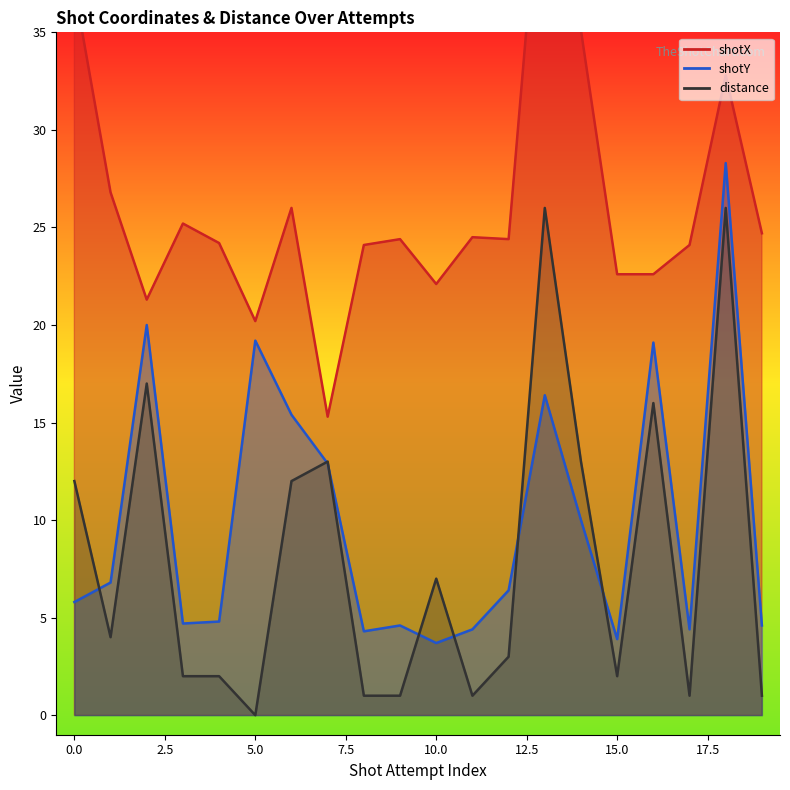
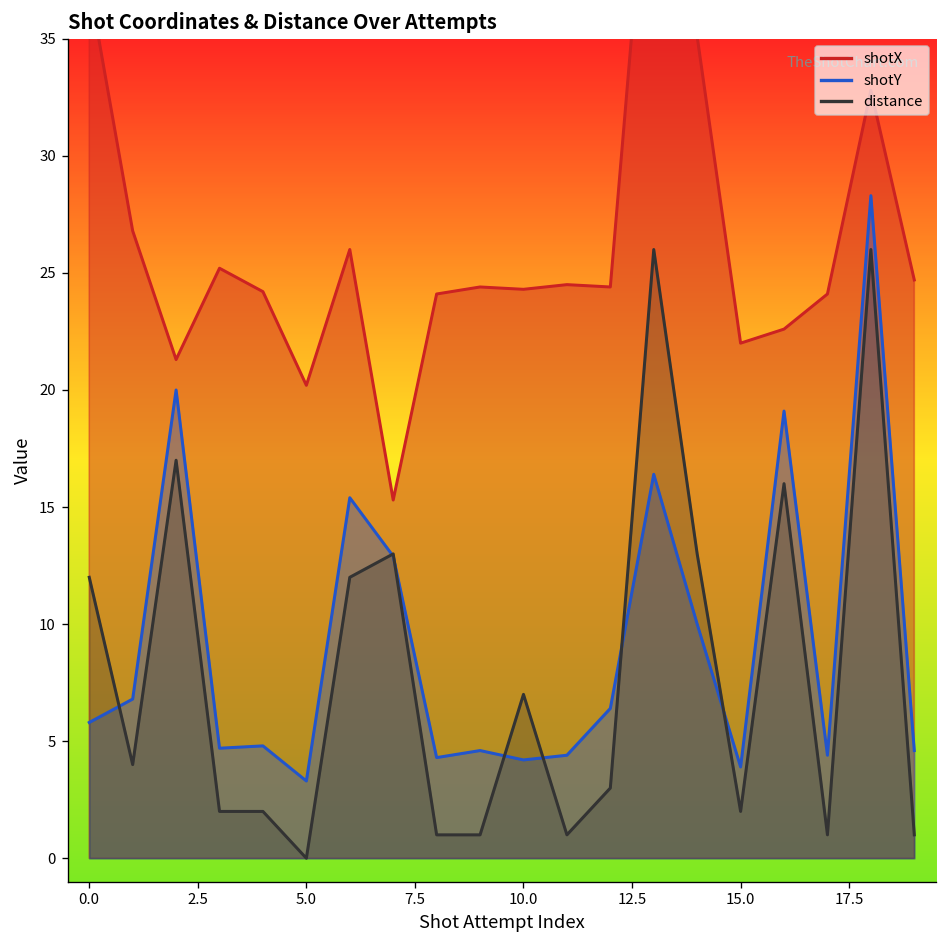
shotY, 5.0: 19.2 -> 3.3
shotX, 10.0: 22.1 -> 24.3
shotY, 10.0: 3.7 -> 4.2
shotX, 15.0: 22.6 -> 22.0
